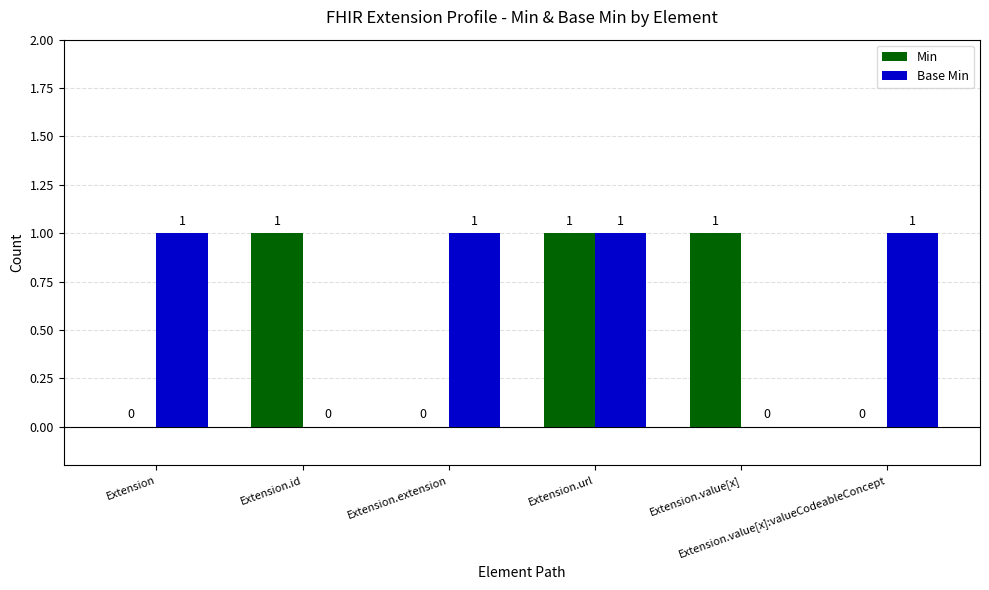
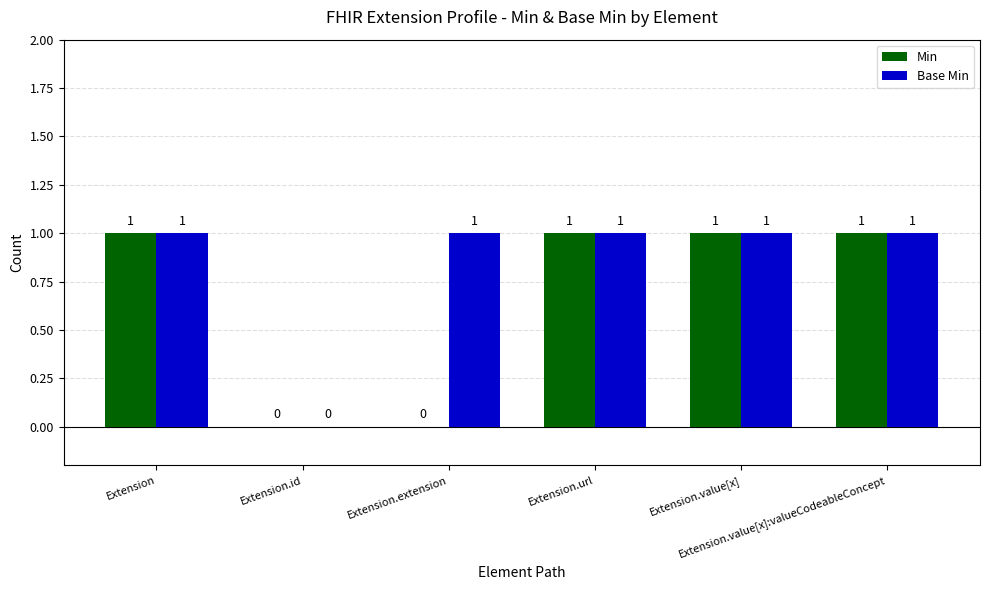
Min, Extension: 0 -> 1
Min, Extension.id: 1 -> 0
Base Min, Extension.value[x]: 0 -> 1
Min, Extension.value[x]:valueCodeableConcept: 0 -> 1
